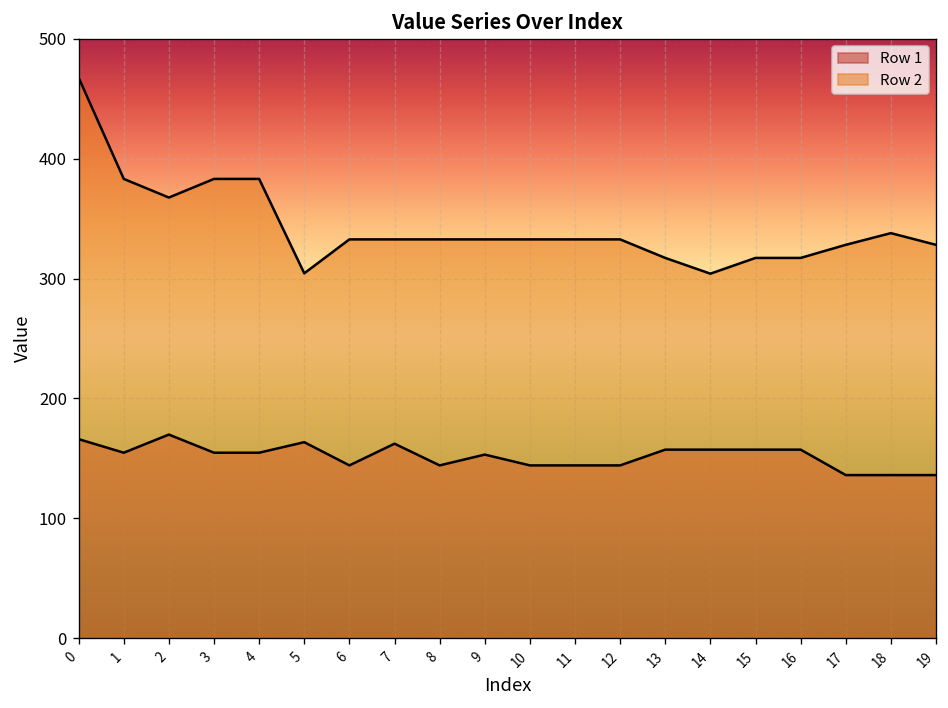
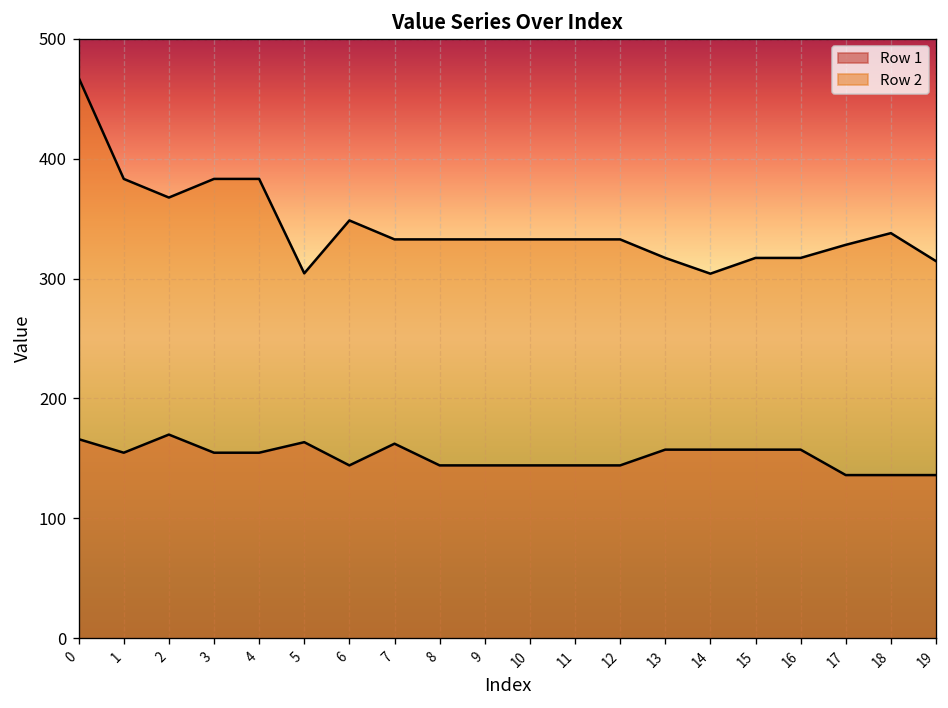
Row 2, 6: 330 -> 350
Row 1, 9: 150 -> 140
Row 2, 19: 330 -> 310
